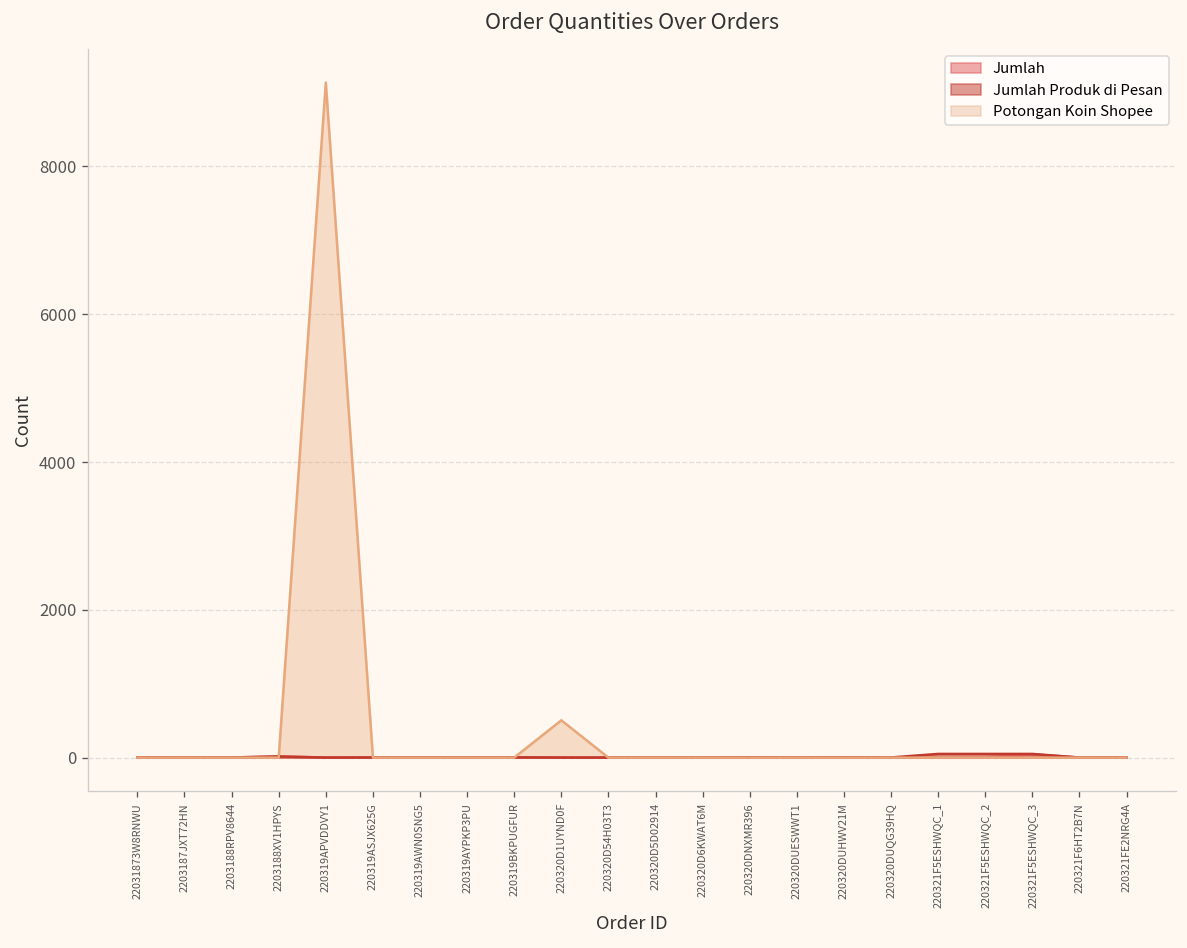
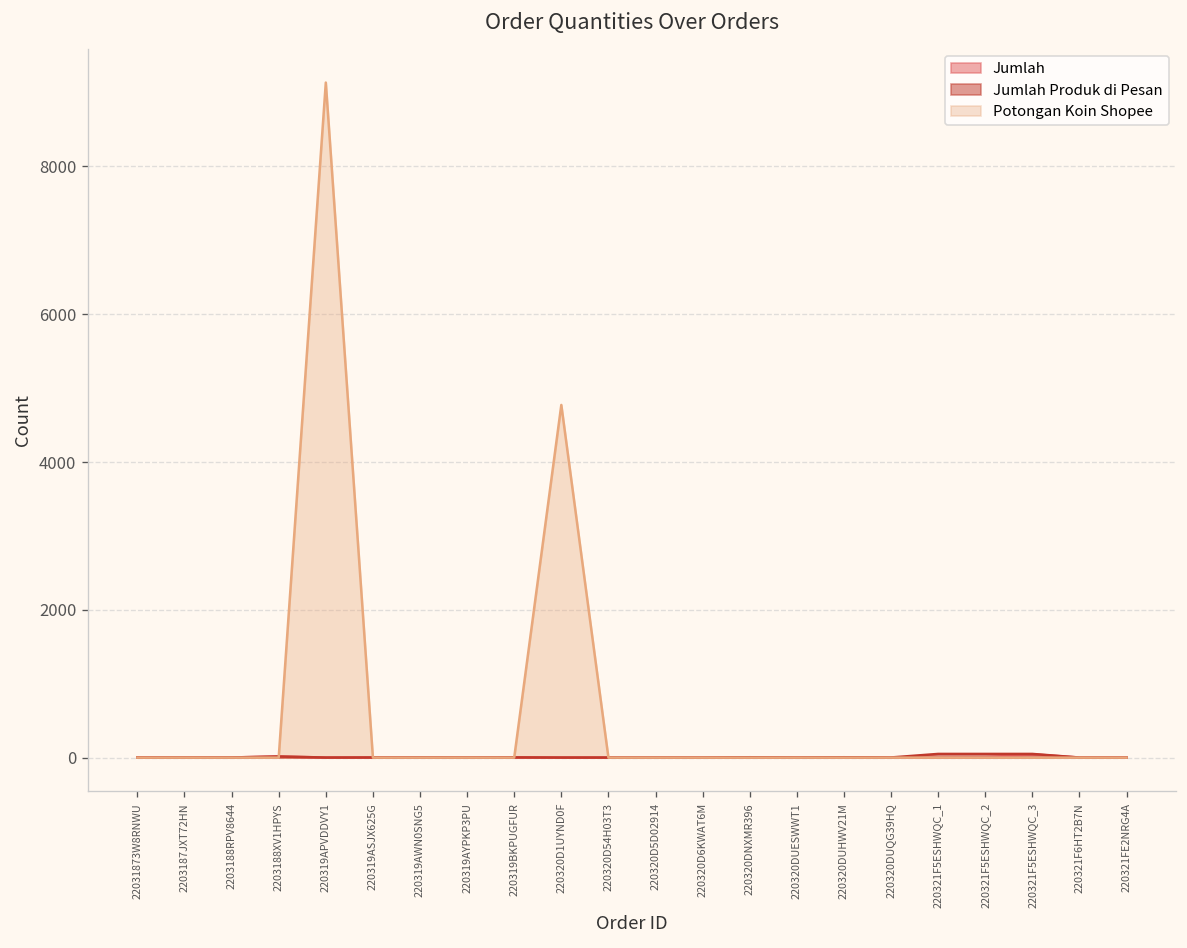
Potongan Koin Shopee, 220320D1UYND0F: 500 -> 4800
